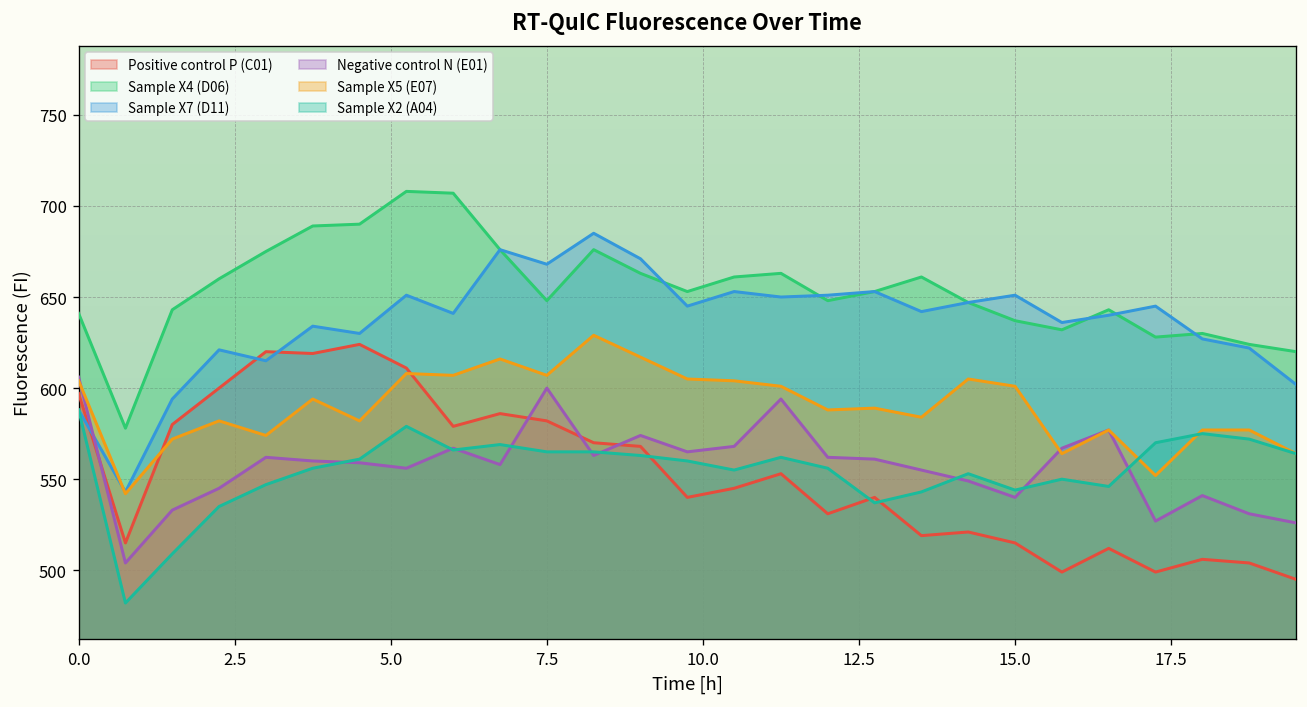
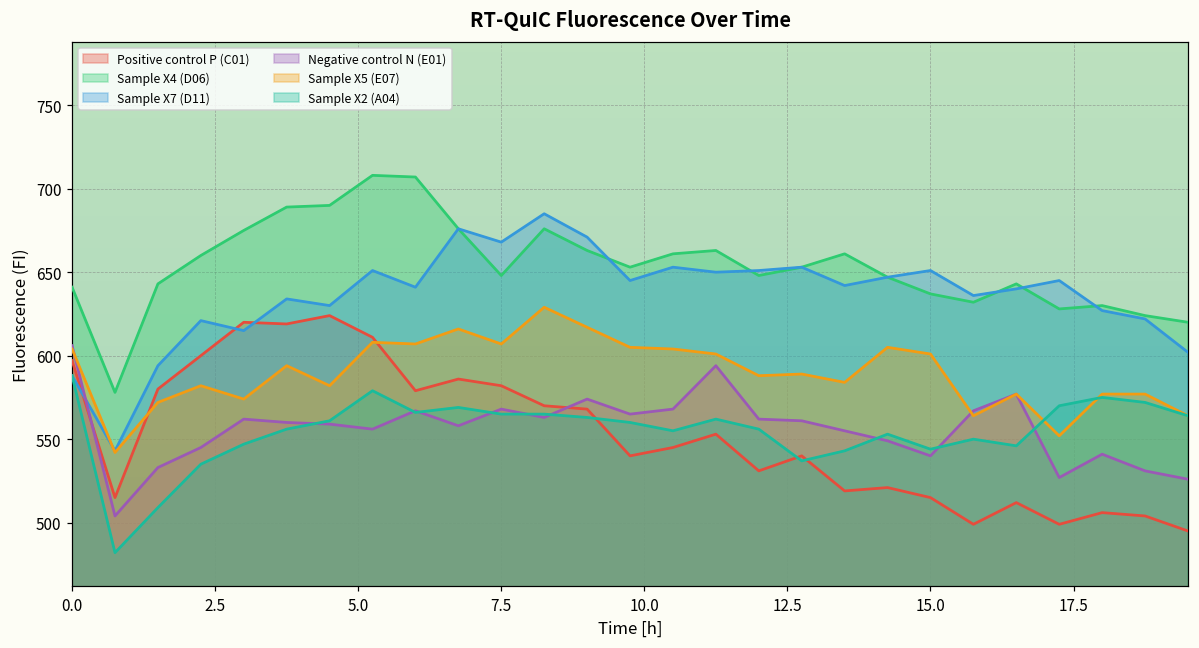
Negative control N (E01), 7.5: 600 -> 568
